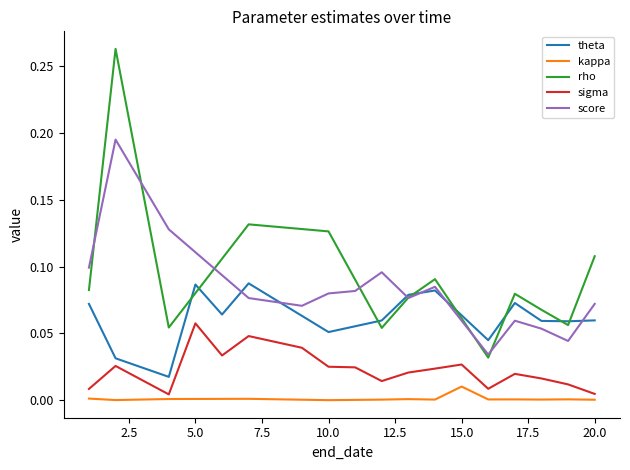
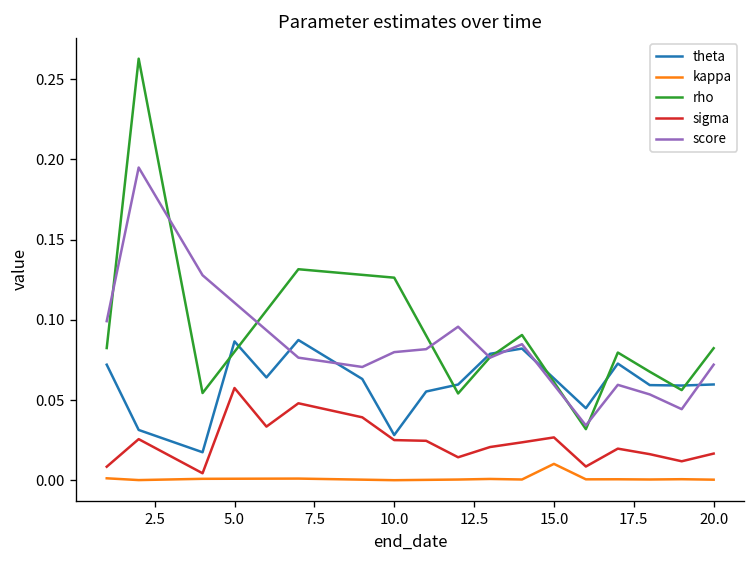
theta, 10.0: 0.051 -> 0.028
rho, 20.0: 0.108 -> 0.082
sigma, 20.0: 0.005 -> 0.017
